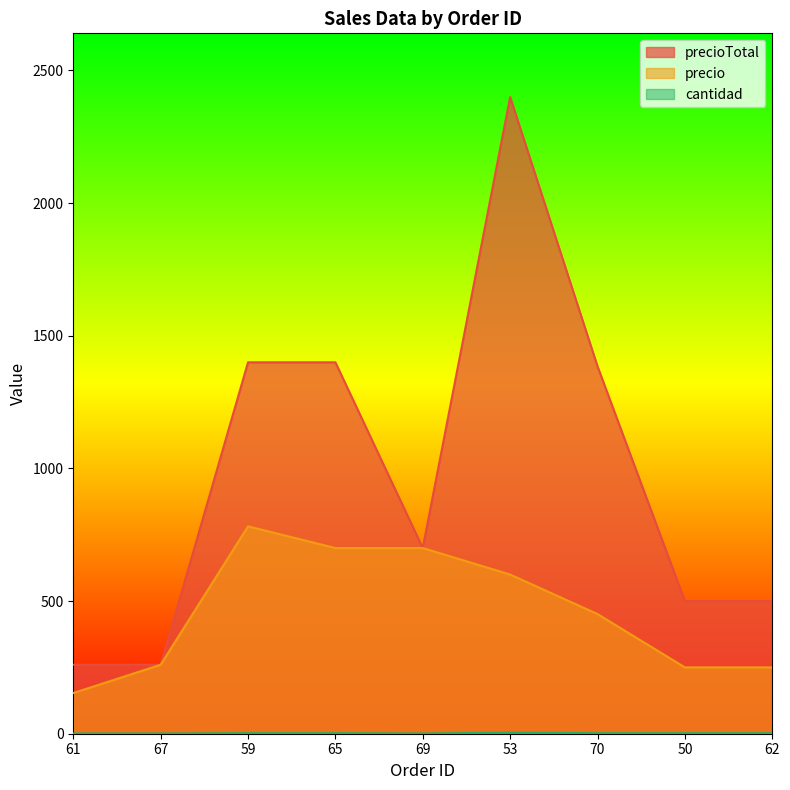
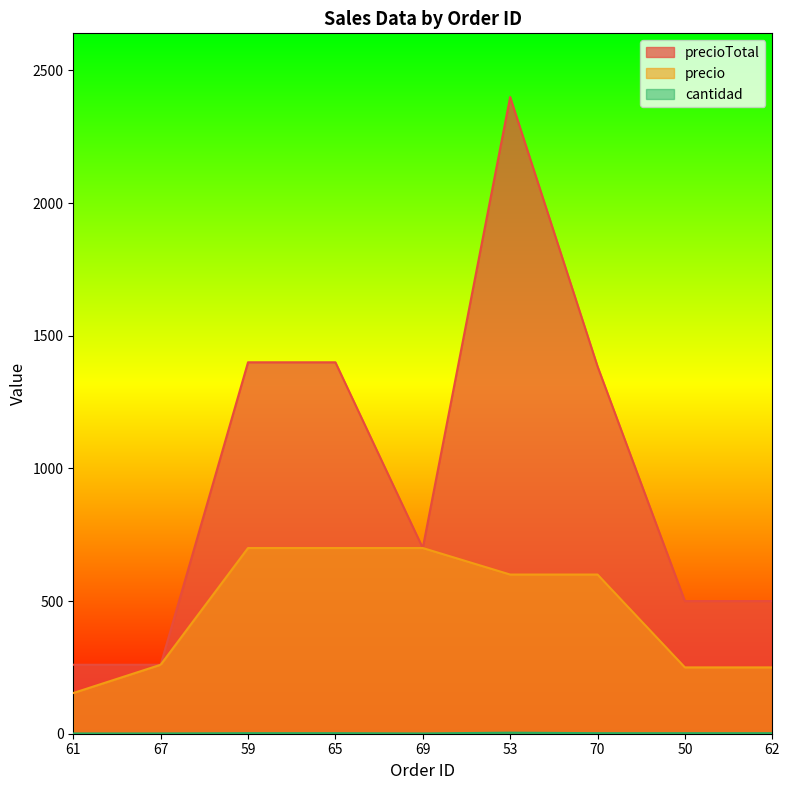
precio, 59: 780 -> 700
precio, 70: 450 -> 600
